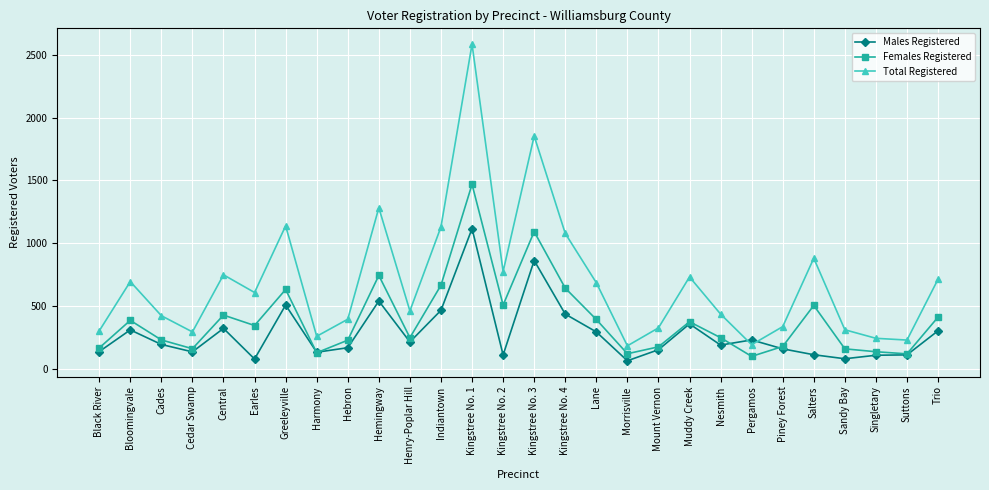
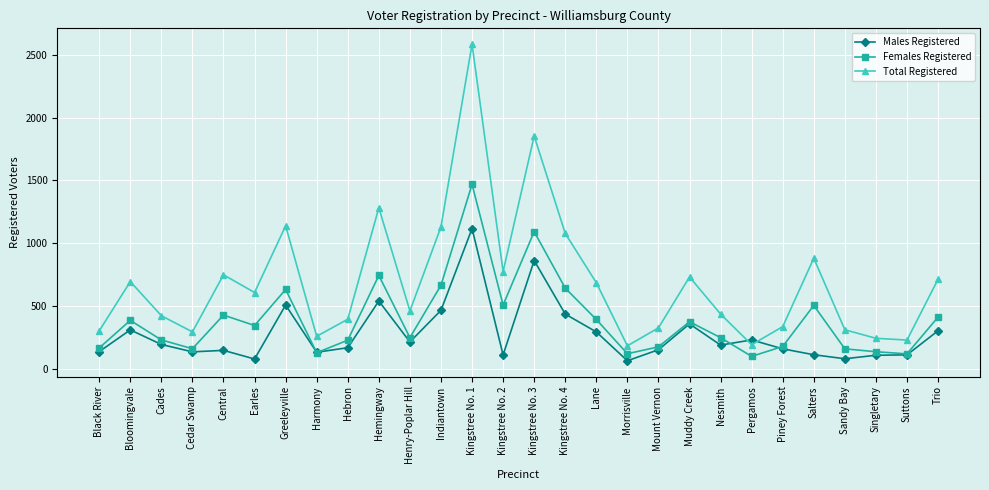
Males Registered, Central: 320 -> 150
